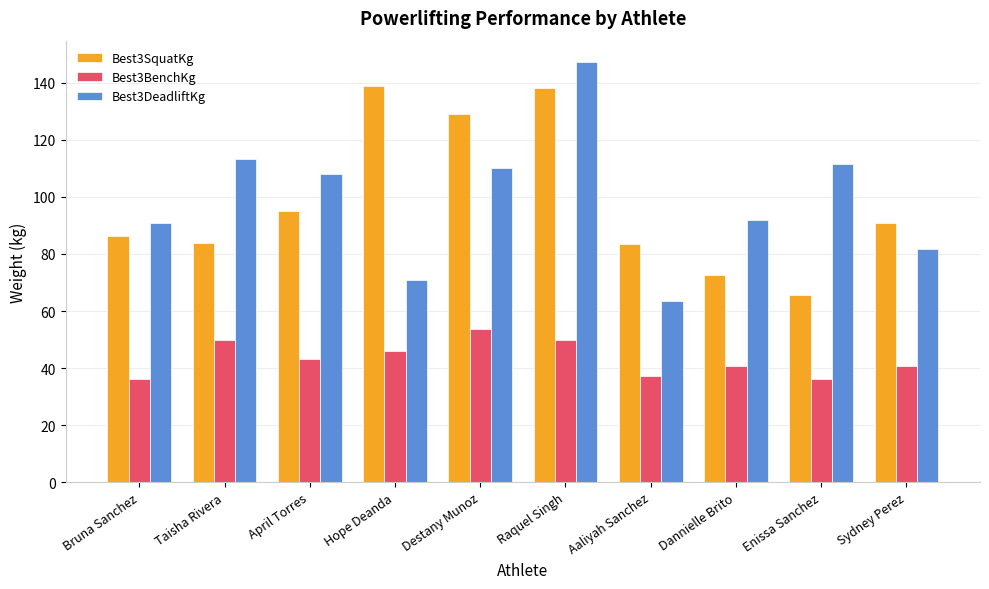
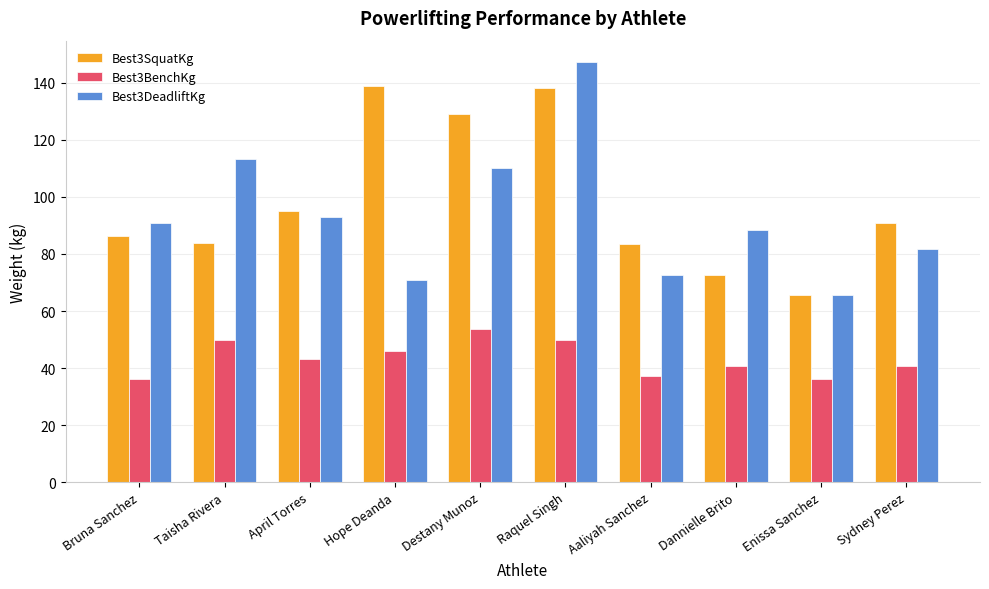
Best3DeadliftKg, April Torres: 108 -> 93
Best3DeadliftKg, Aaliyah Sanchez: 64 -> 73
Best3DeadliftKg, Dannielle Brito: 92 -> 88
Best3DeadliftKg, Enissa Sanchez: 112 -> 66
